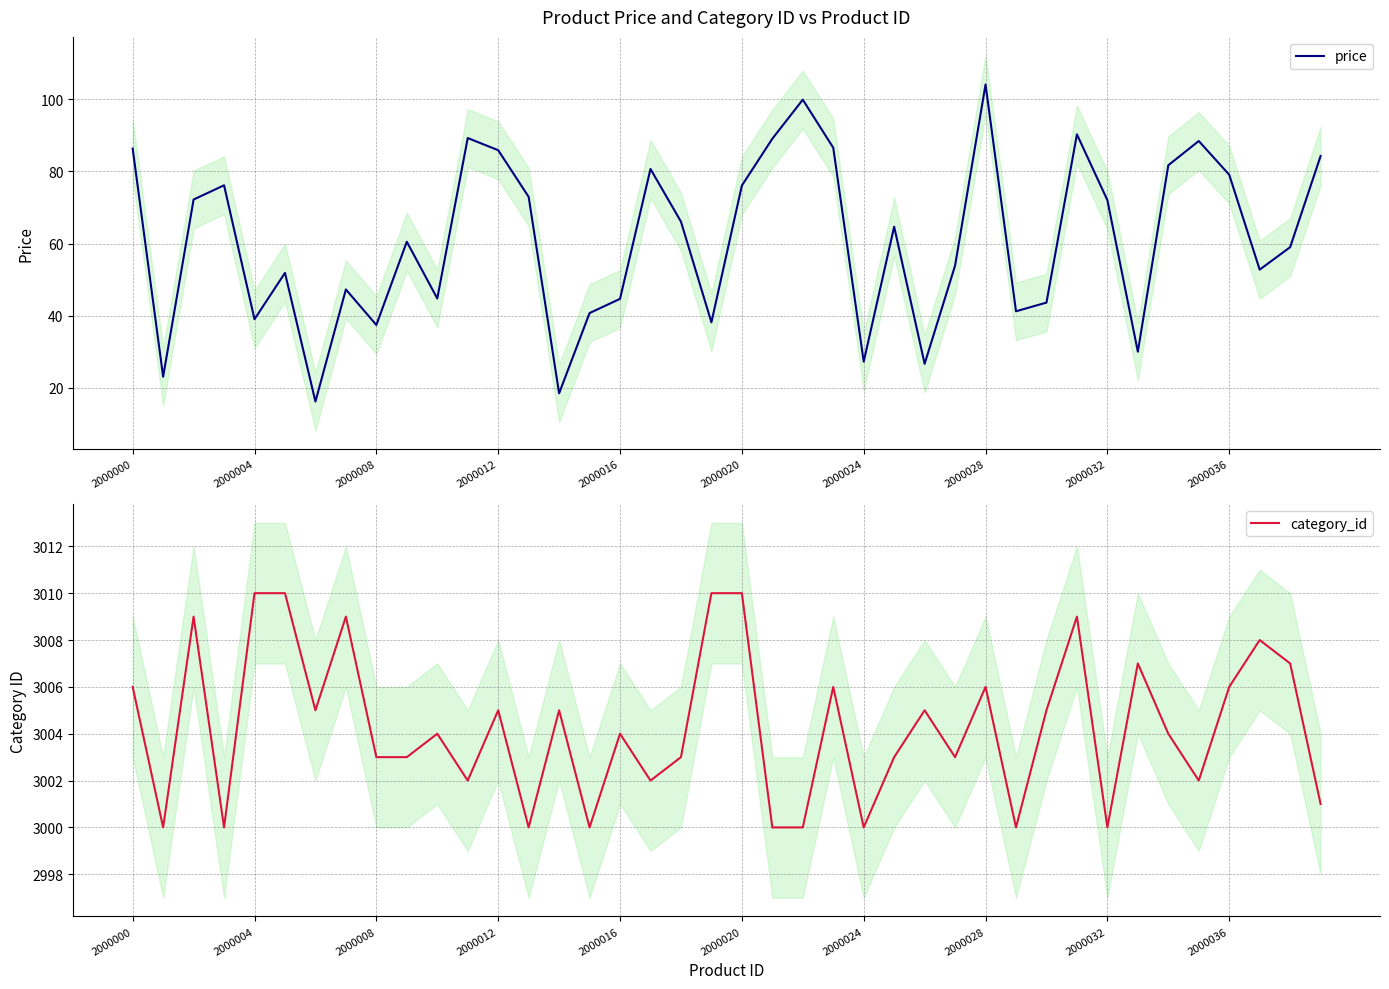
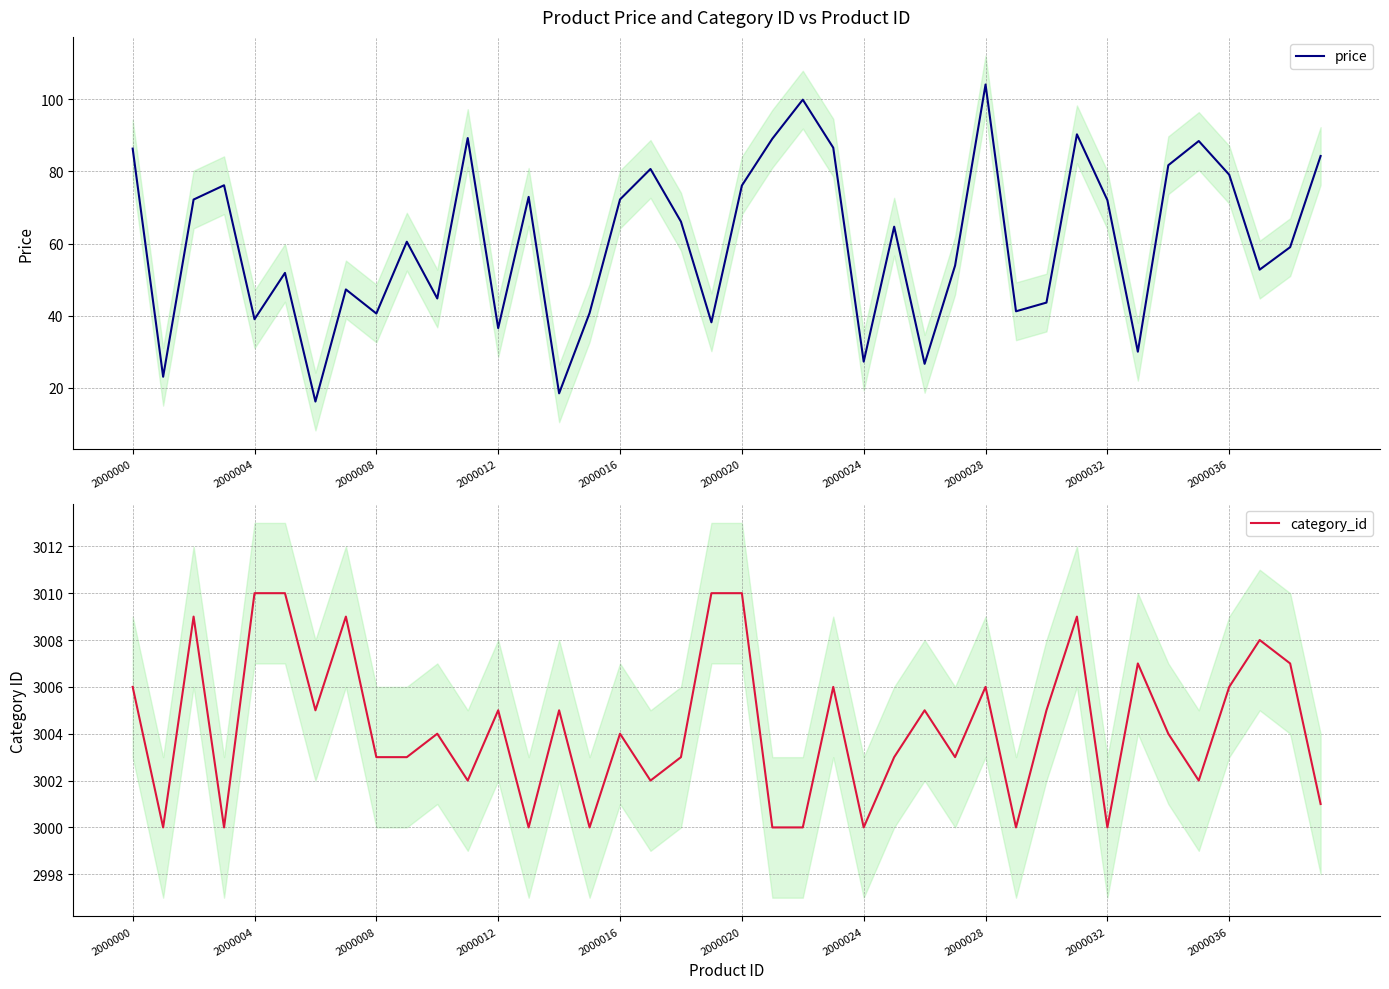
Product Price and Category ID vs Product ID, price, 2000008: 37 -> 41
Product Price and Category ID vs Product ID, price, 2000012: 86 -> 37
Product Price and Category ID vs Product ID, price, 2000016: 45 -> 72
